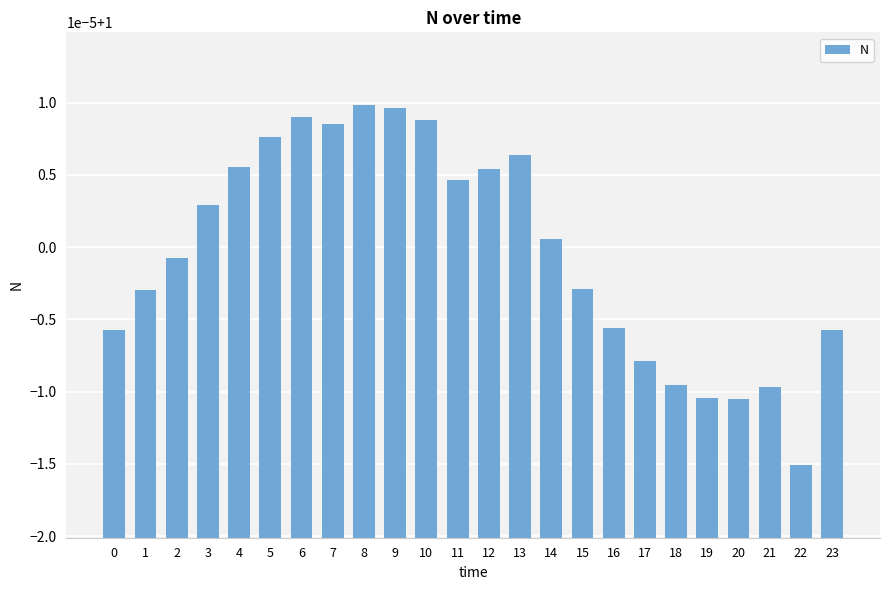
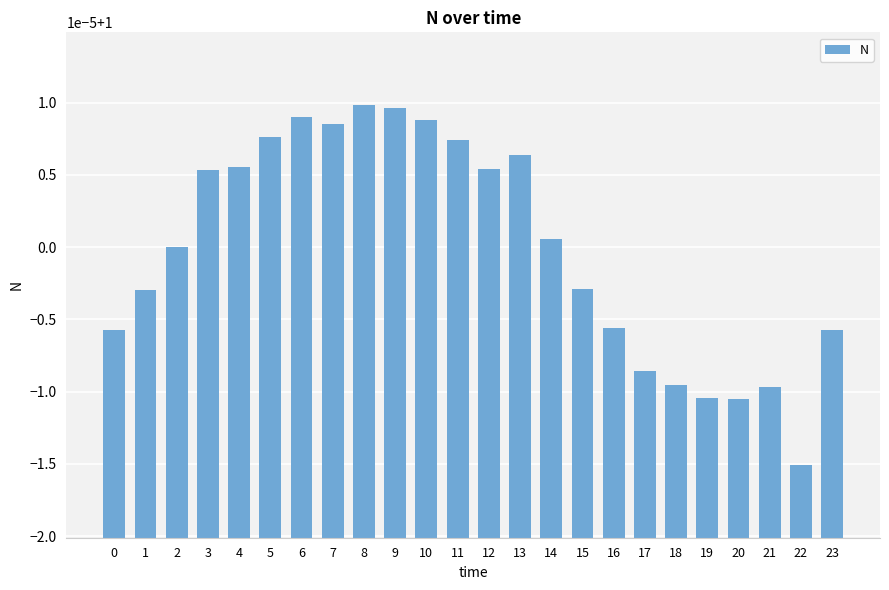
2: 0.9999993 -> 1.0000000
3: 1.0000029 -> 1.0000054
11: 1.0000046 -> 1.0000074
17: 0.9999921 -> 0.9999914
